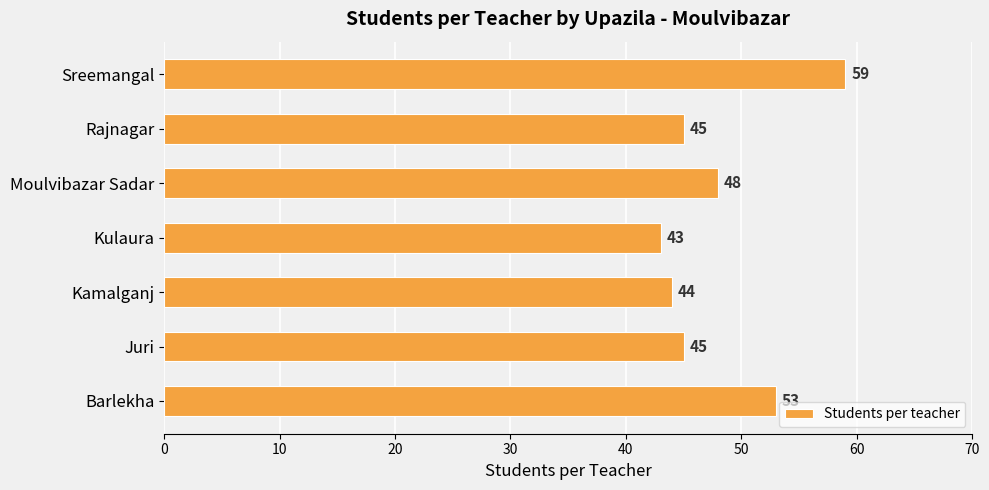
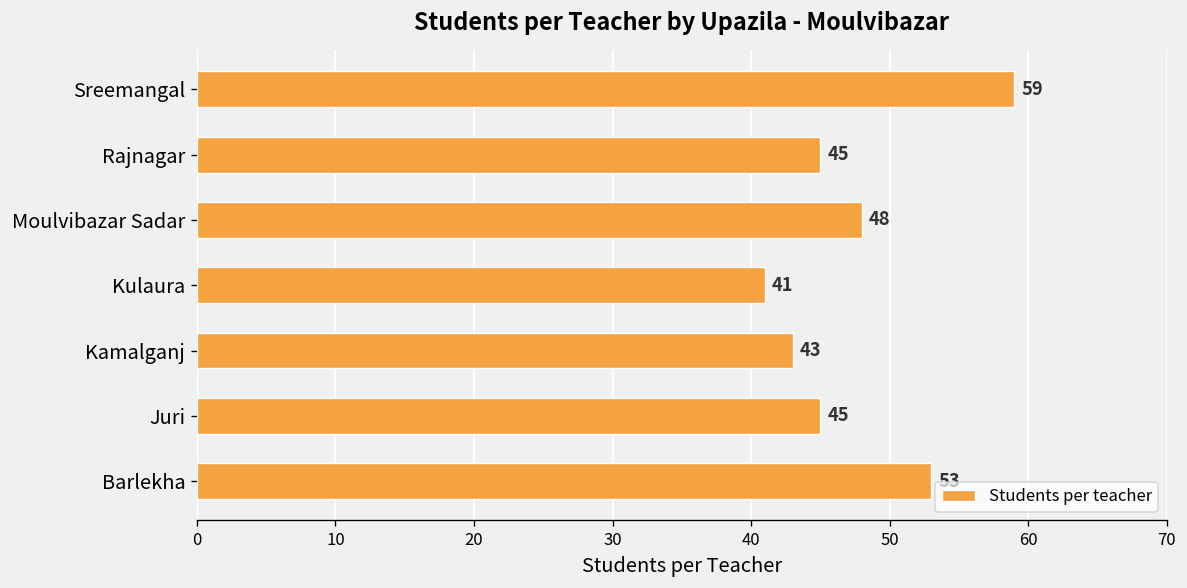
Kulaura: 43 -> 41
Kamalganj: 44 -> 43
